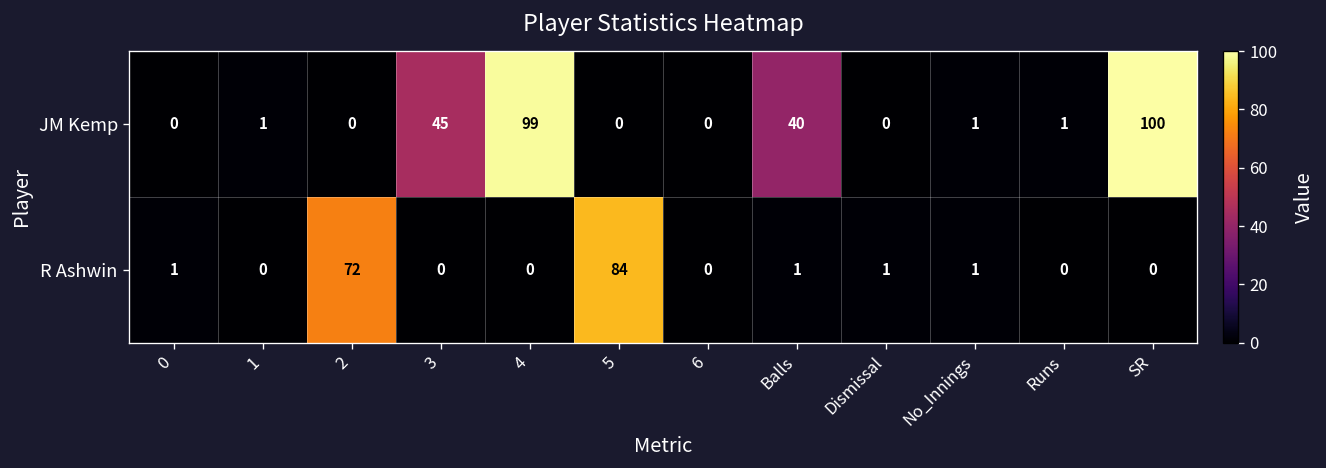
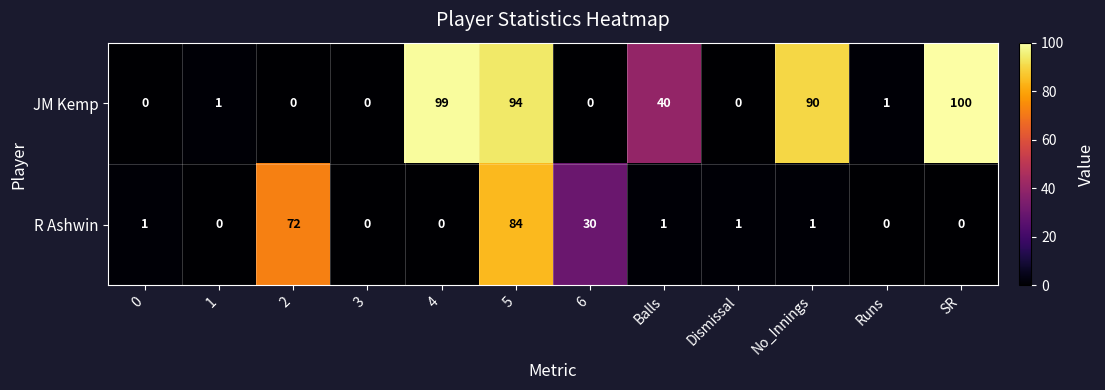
JM Kemp, 3: 45 -> 0
JM Kemp, 5: 0 -> 94
JM Kemp, No_Innings: 1 -> 90
R Ashwin, 6: 0 -> 30
